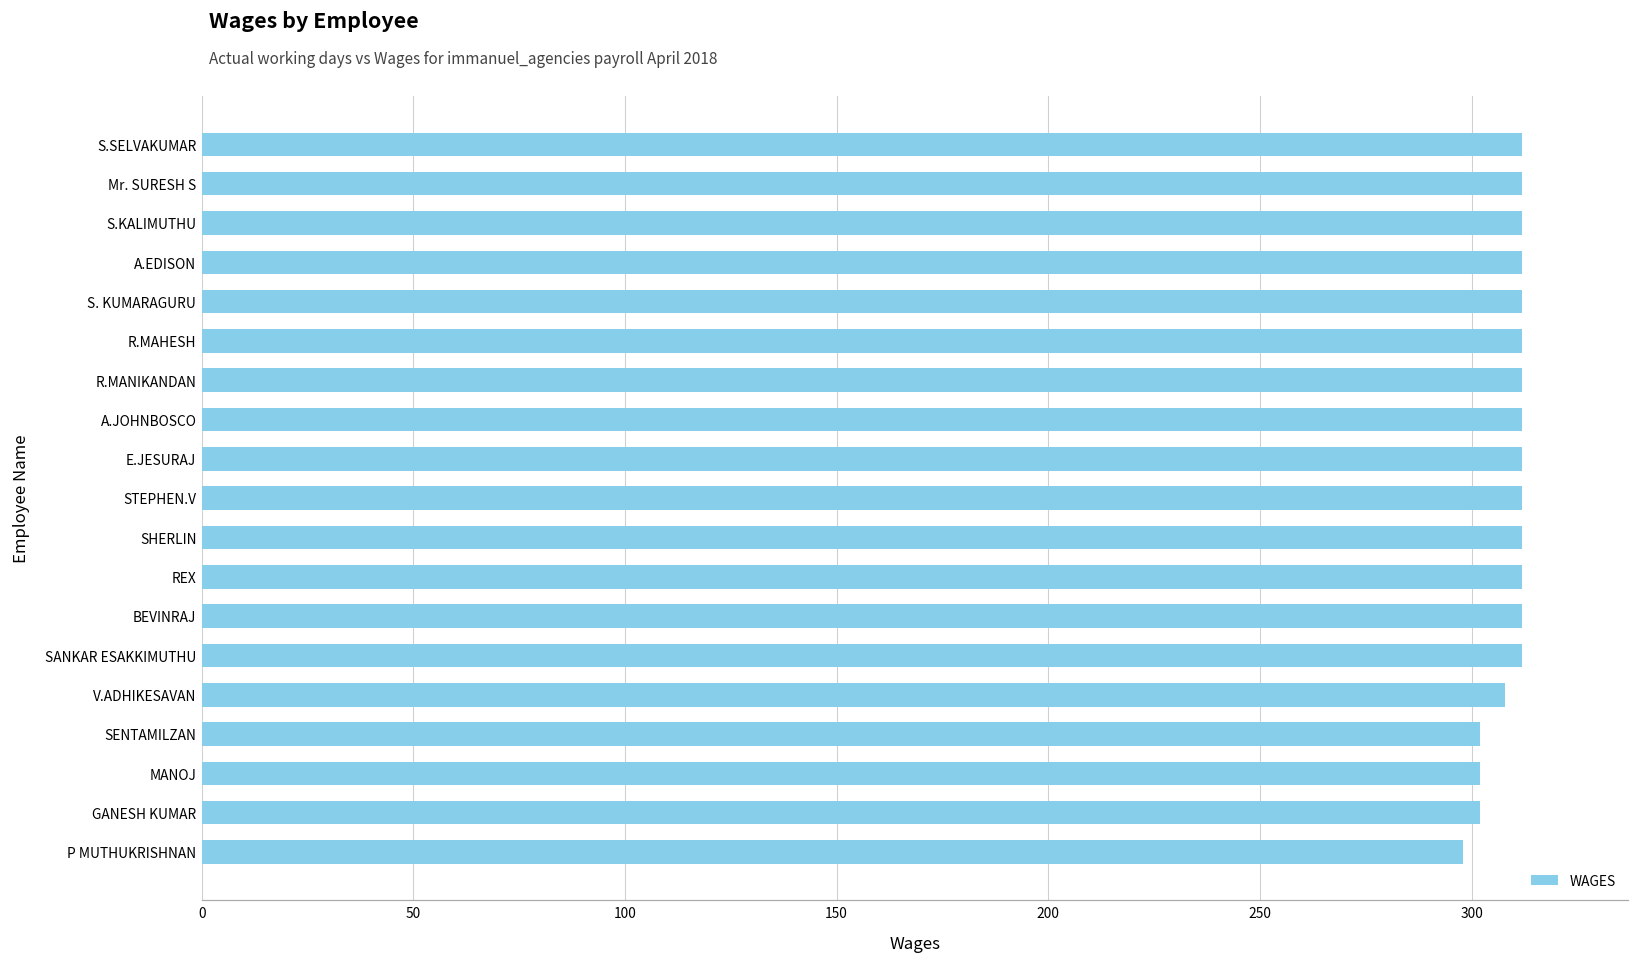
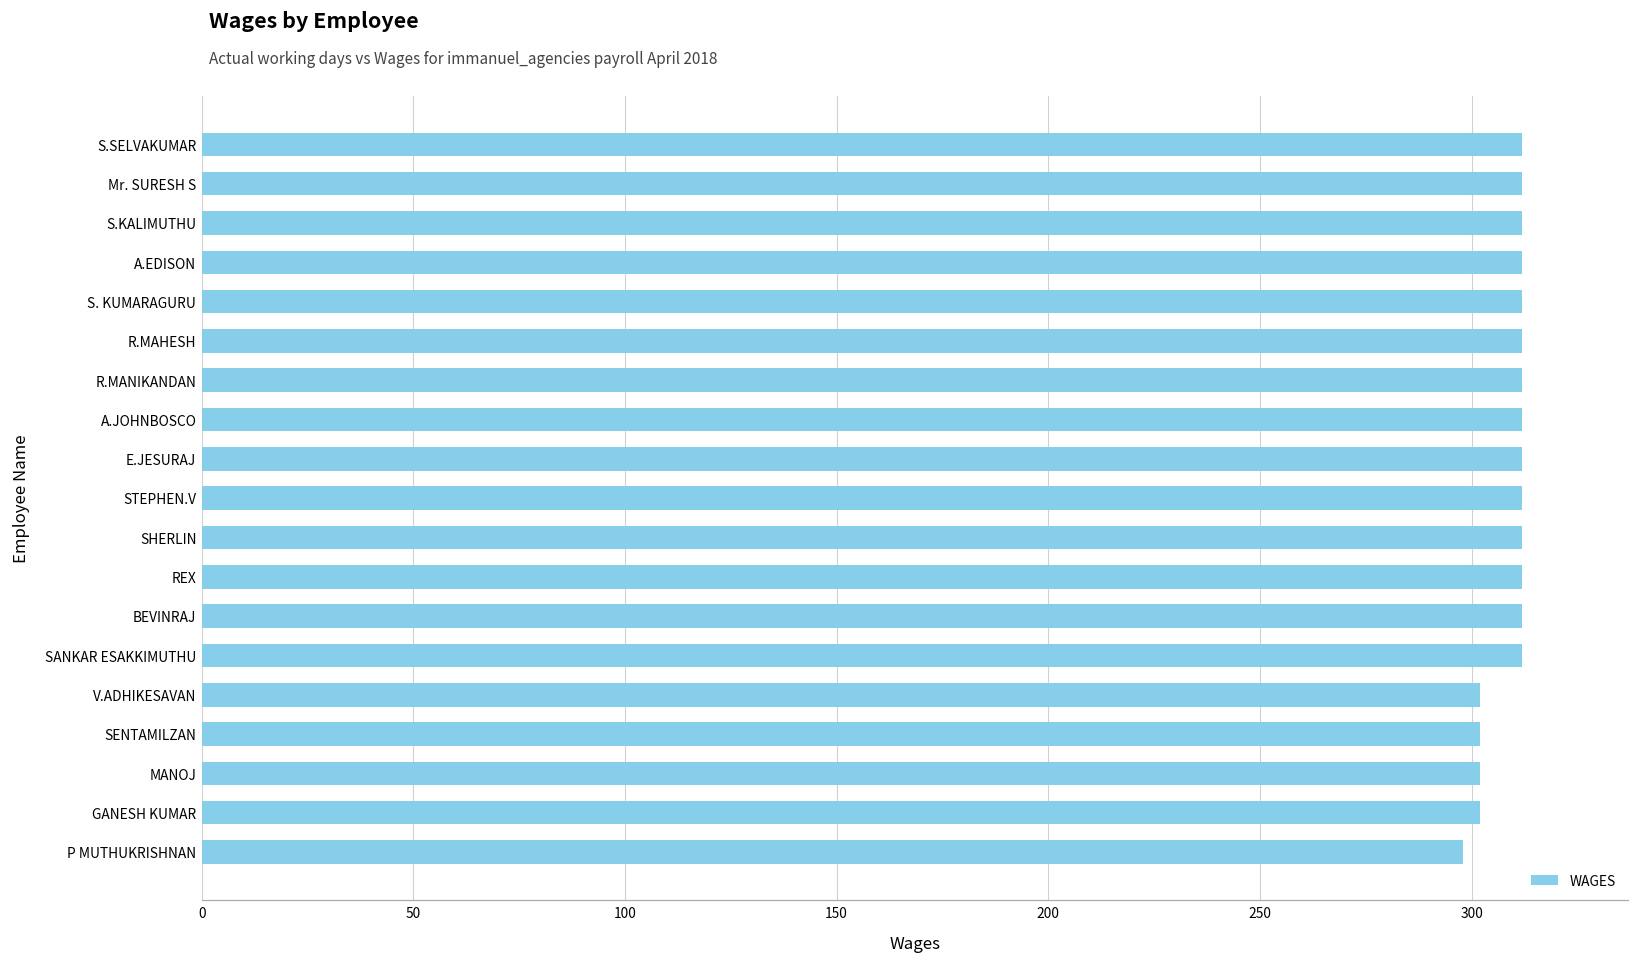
V.ADHIKESAVAN: 308 -> 302
